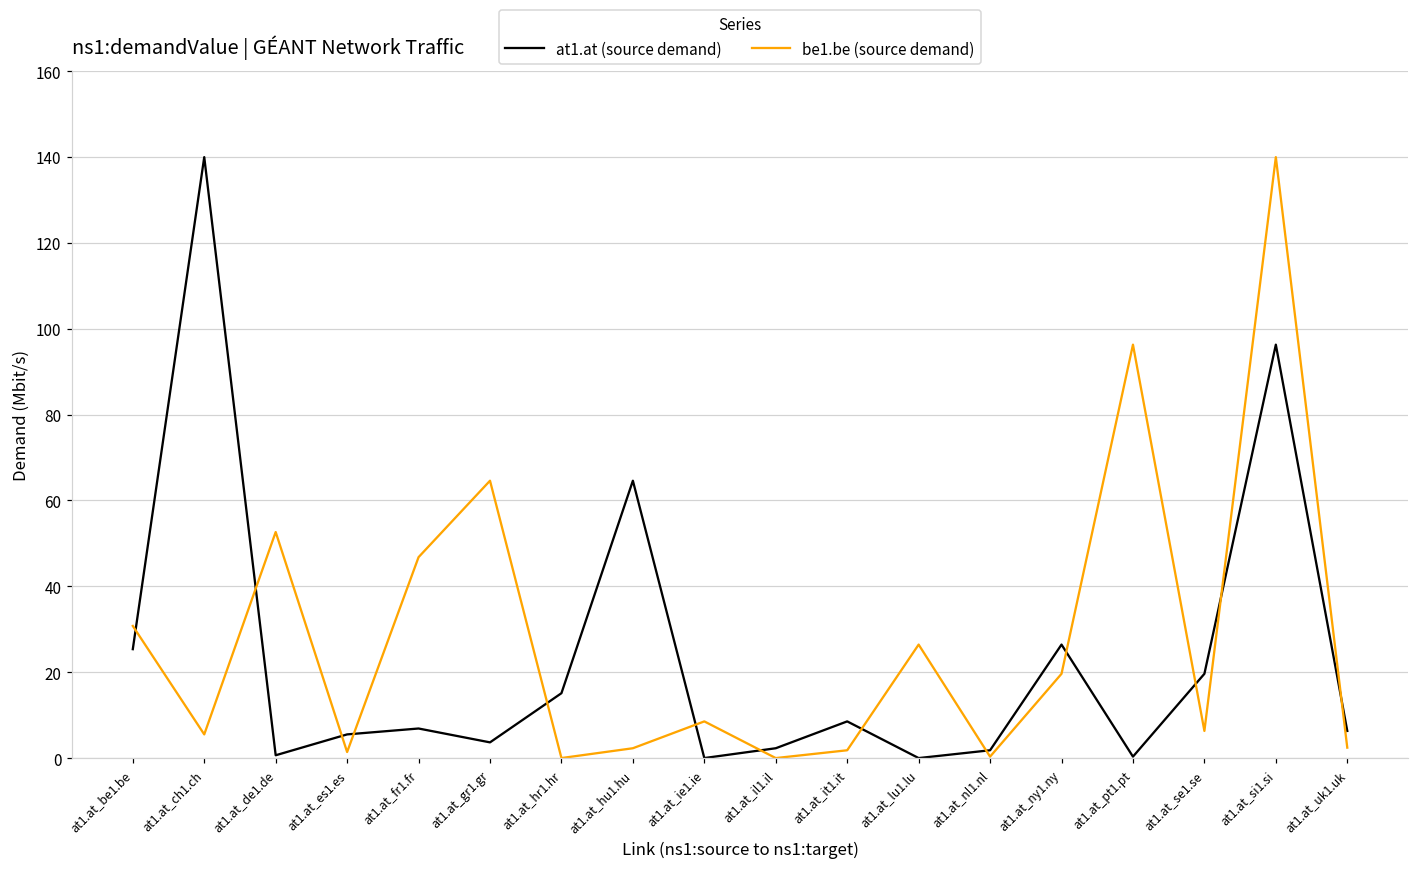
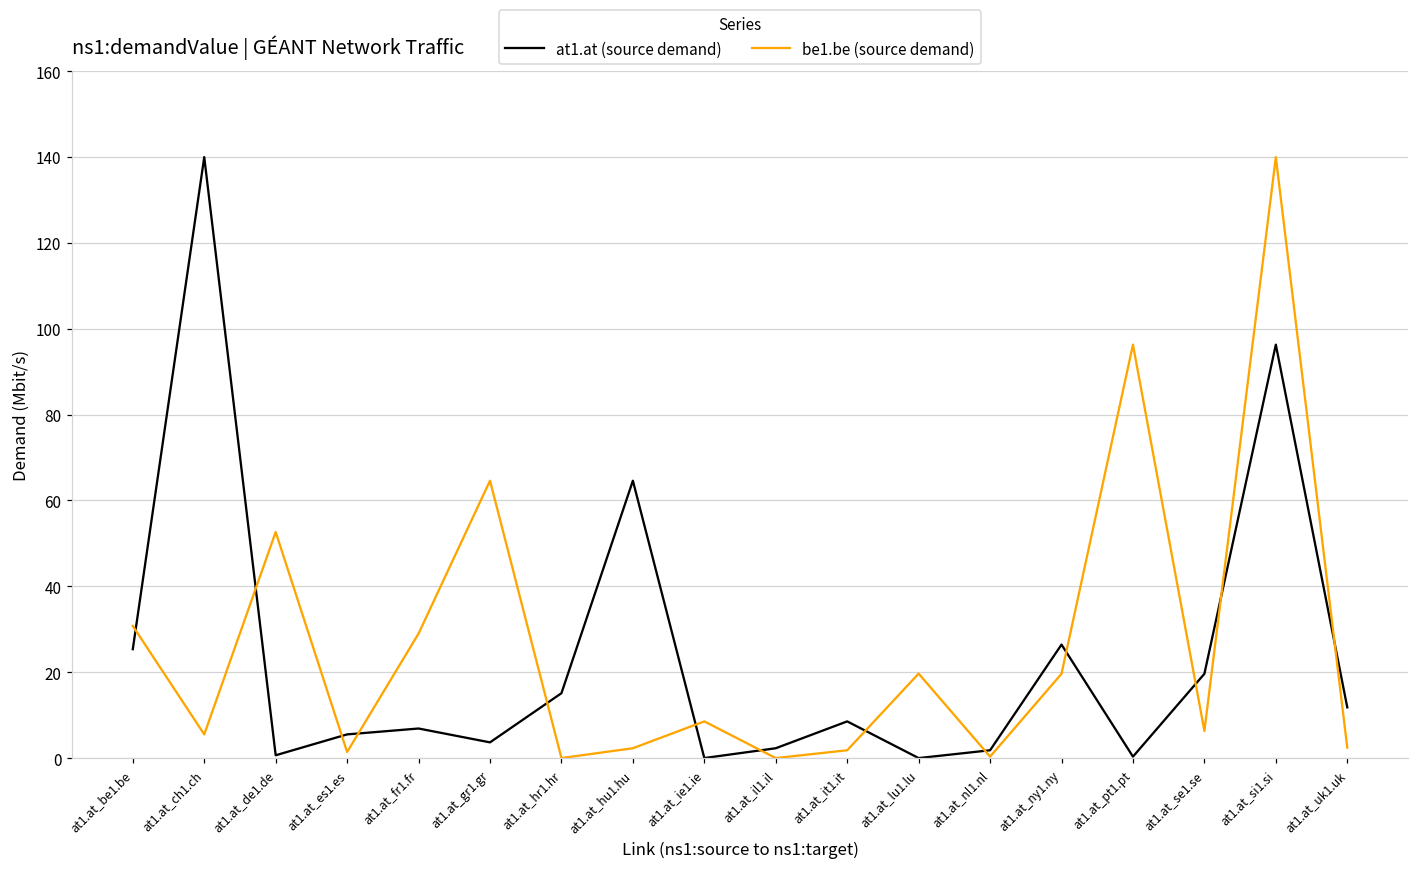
be1.be (source demand), at1.at_fr1.fr: 47 -> 29
be1.be (source demand), at1.at_lu1.lu: 26 -> 20
at1.at (source demand), at1.at_uk1.uk: 6 -> 12
